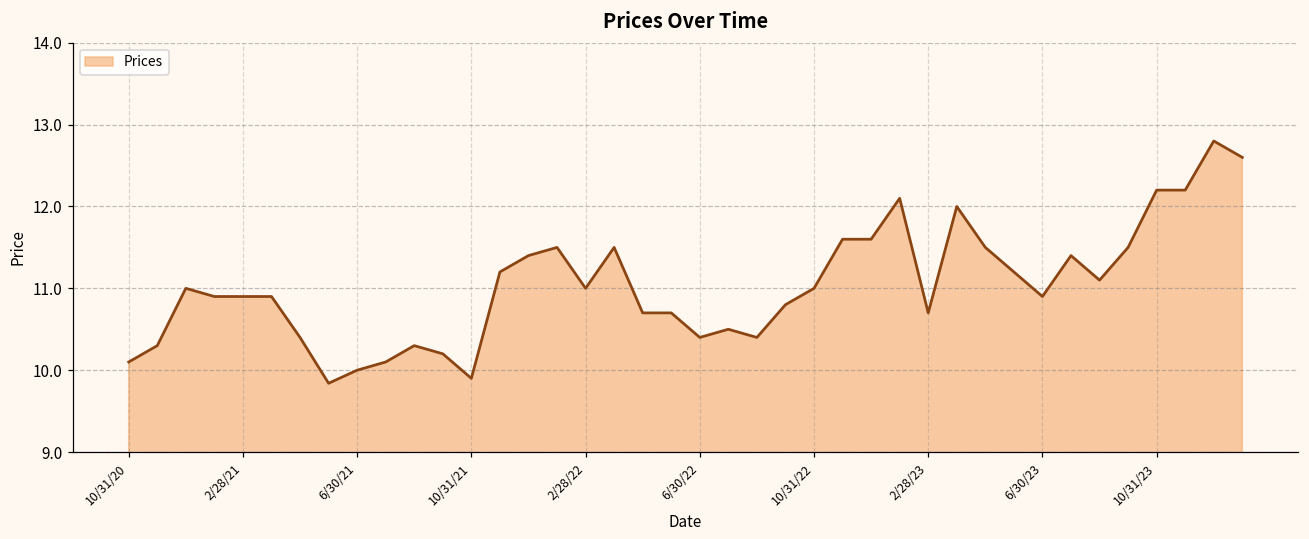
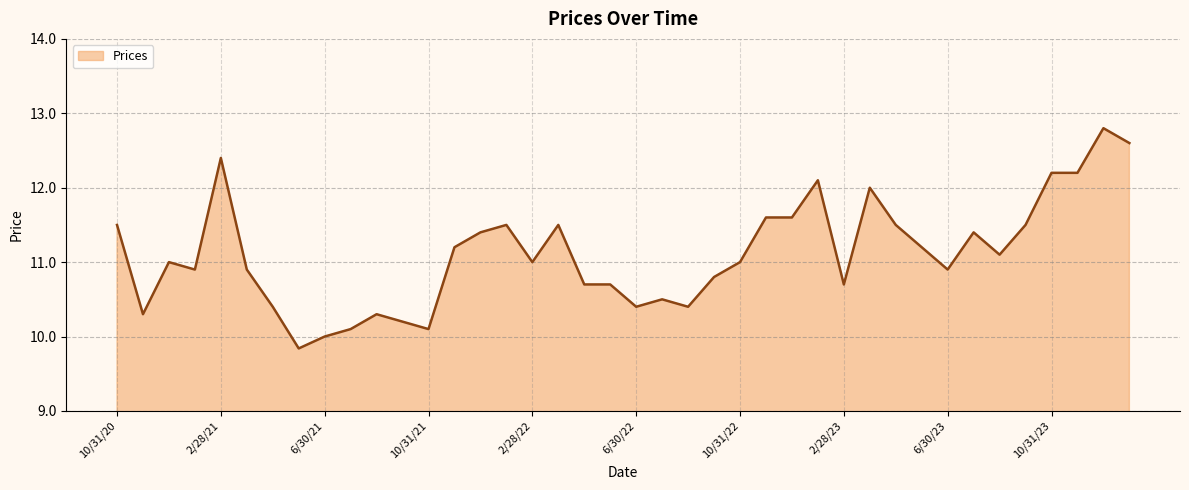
10/31/20: 10.1 -> 11.5
2/28/21: 10.9 -> 12.4
10/31/21: 9.9 -> 10.1
